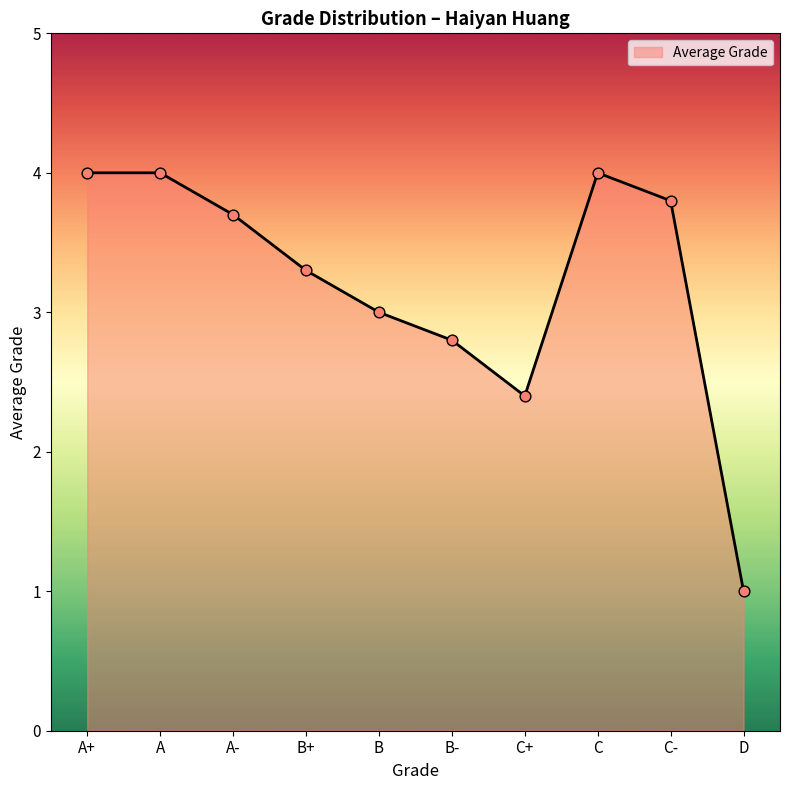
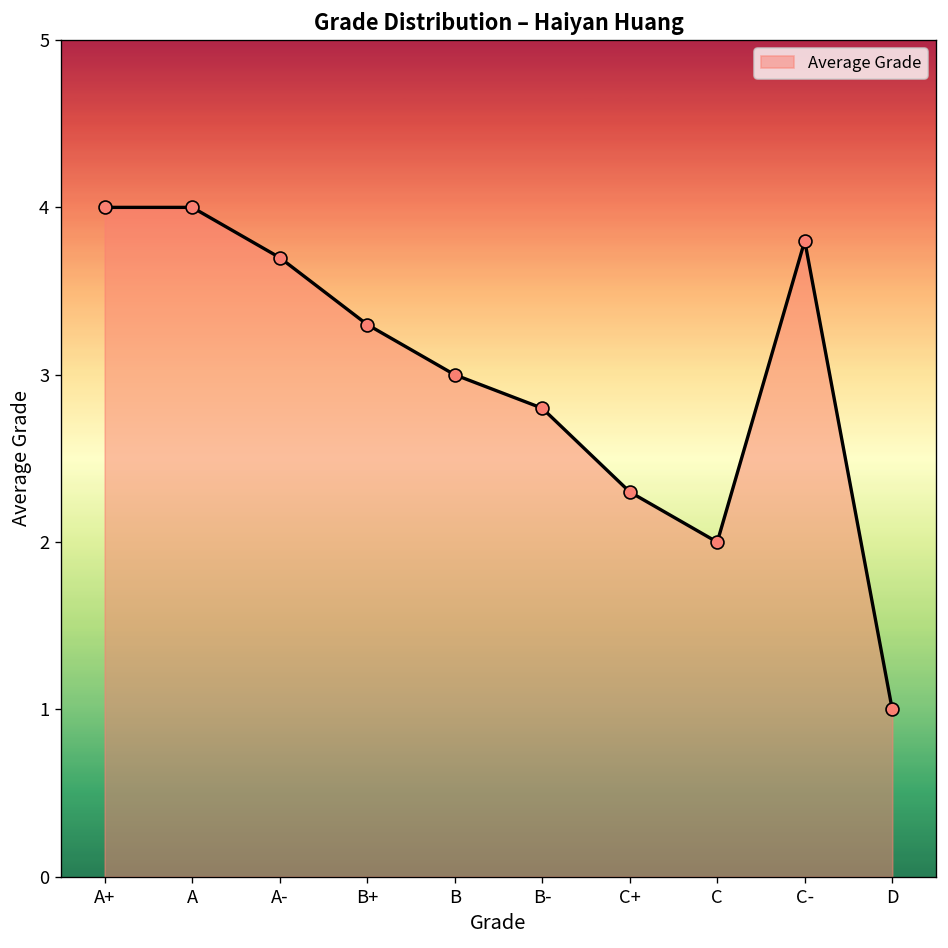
C+: 2.4 -> 2.3
C: 4 -> 2
